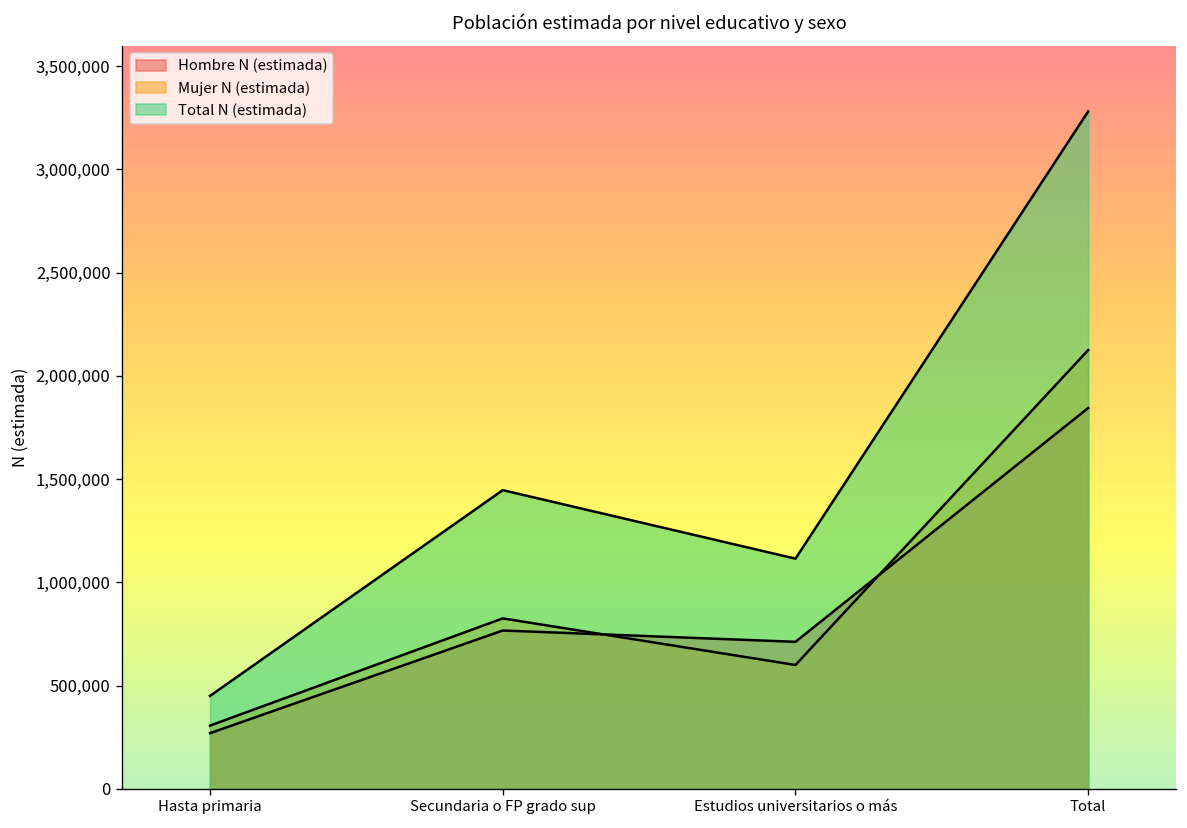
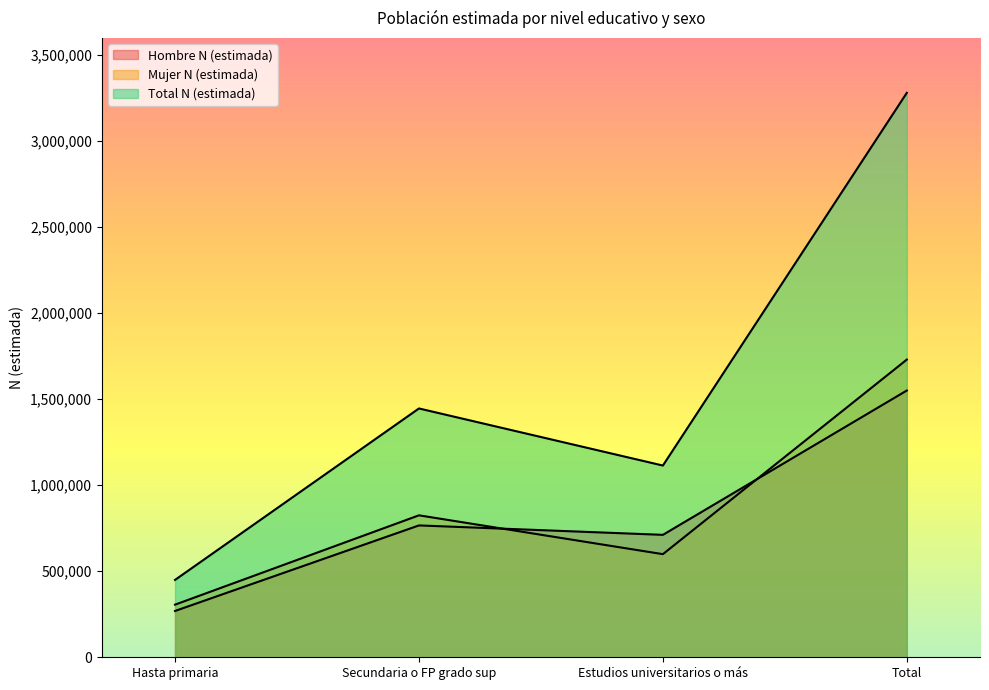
Hombre N (estimada), Total: 1,840,000 -> 1,550,000
Mujer N (estimada), Total: 2,130,000 -> 1,730,000
